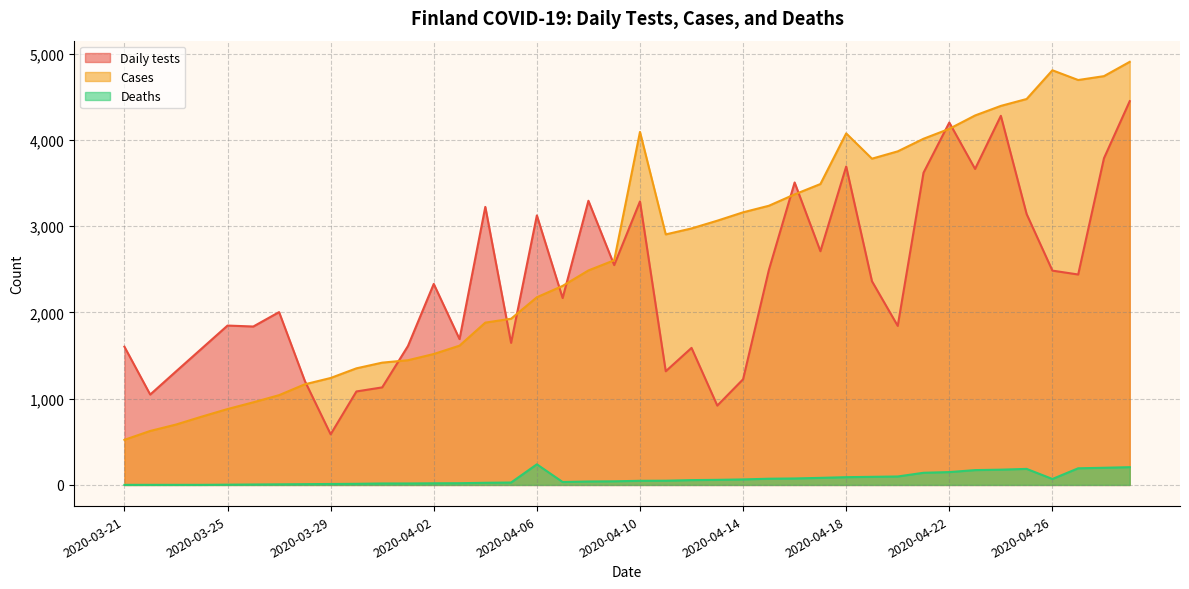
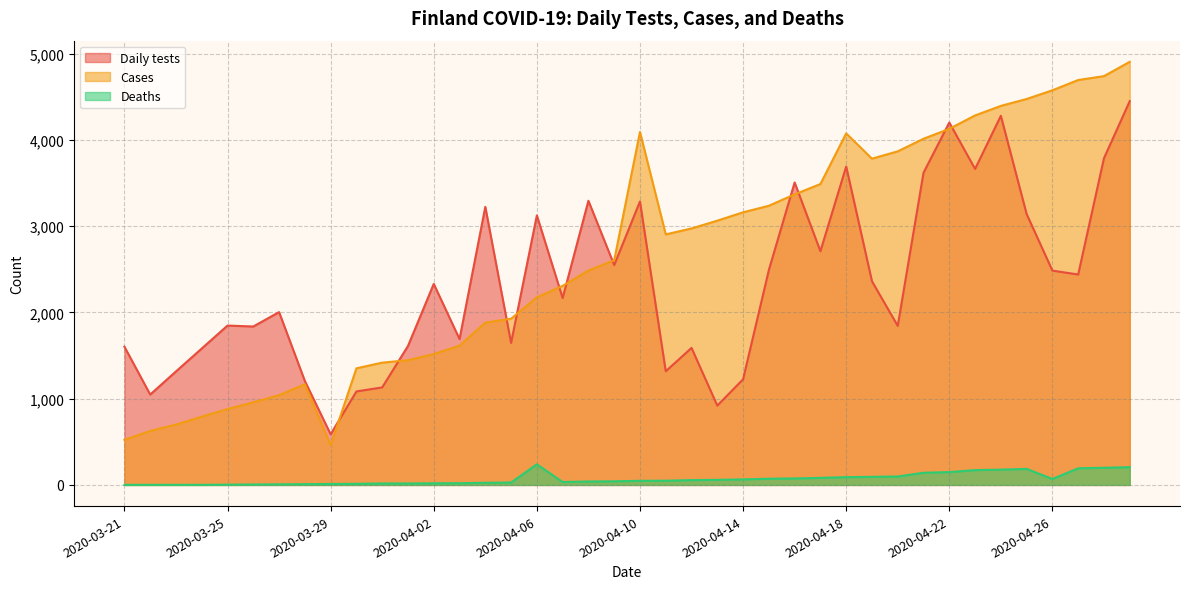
Cases, 2020-03-29: 1,200 -> 500
Cases, 2020-04-26: 4,800 -> 4,600
